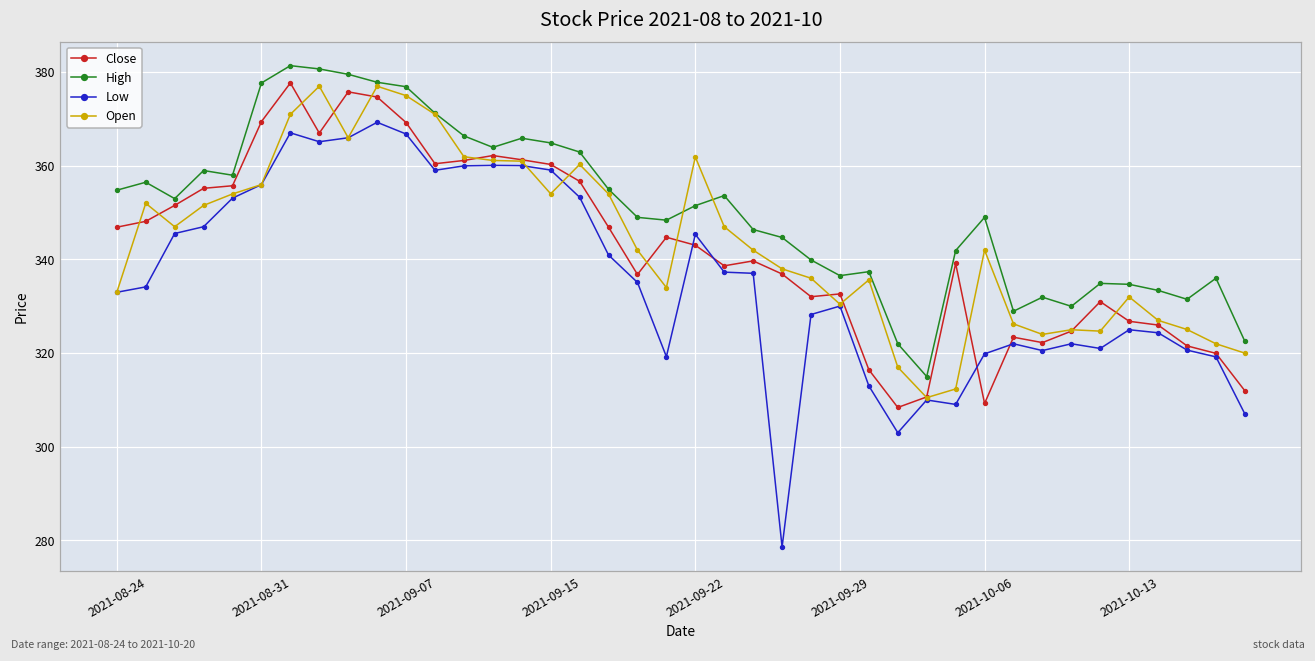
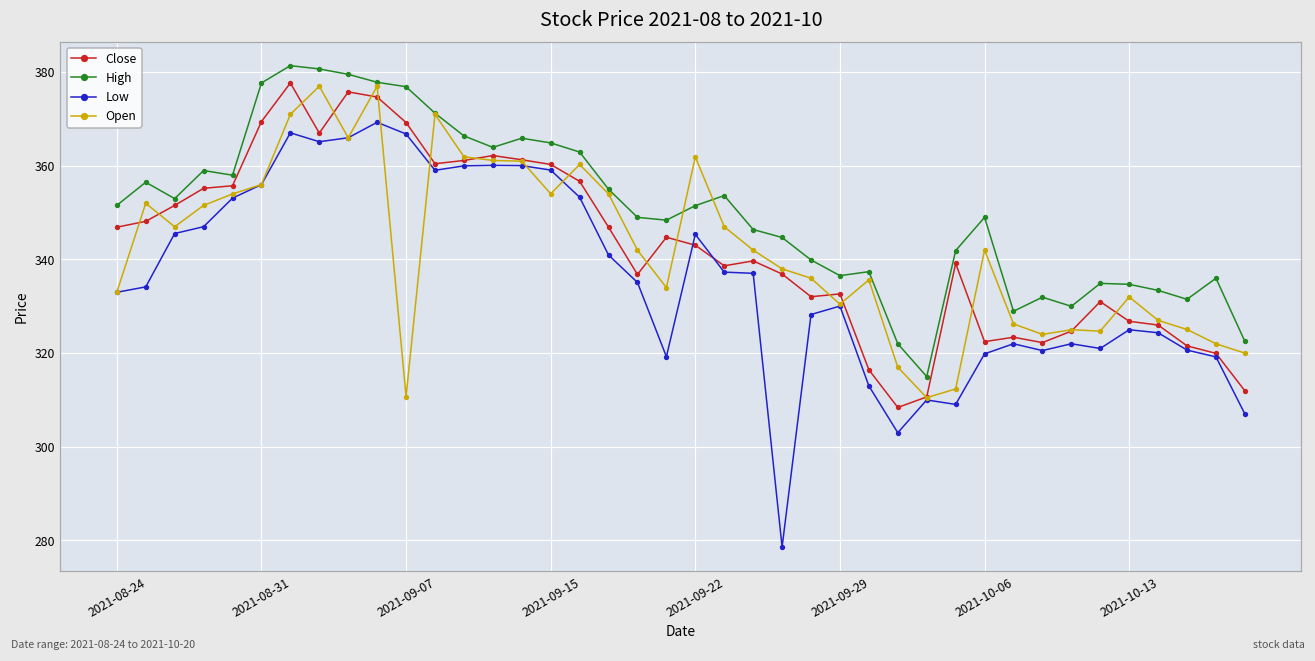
High, 2021-08-24: 355 -> 352
Open, 2021-09-07: 375 -> 311
Close, 2021-10-06: 309 -> 322
